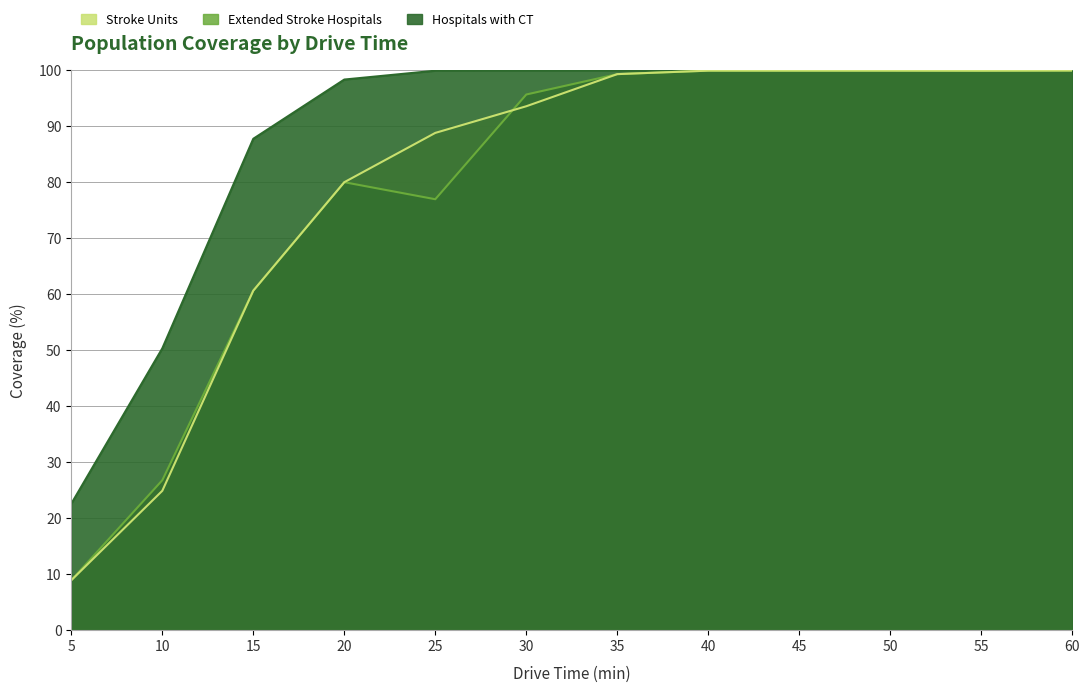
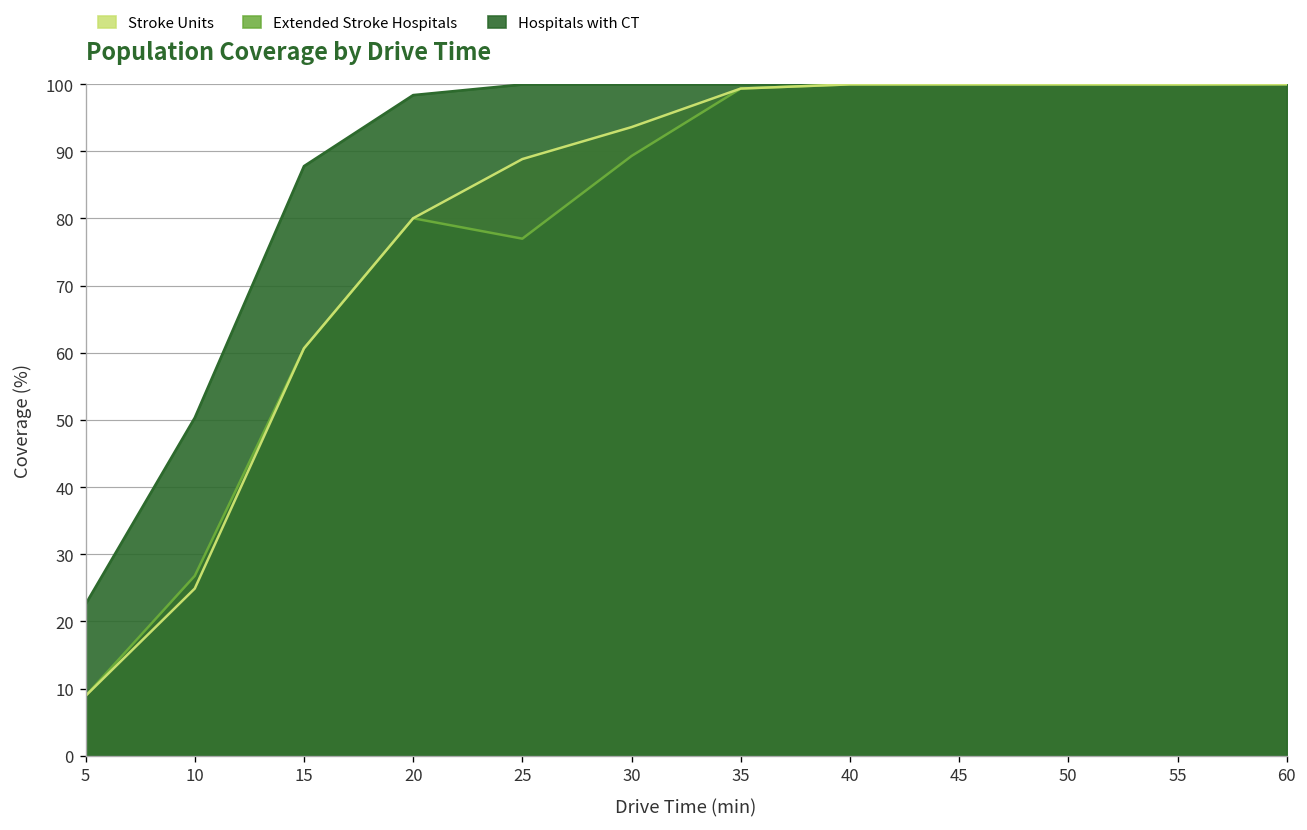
Extended Stroke Hospitals, 30: 96 -> 89
